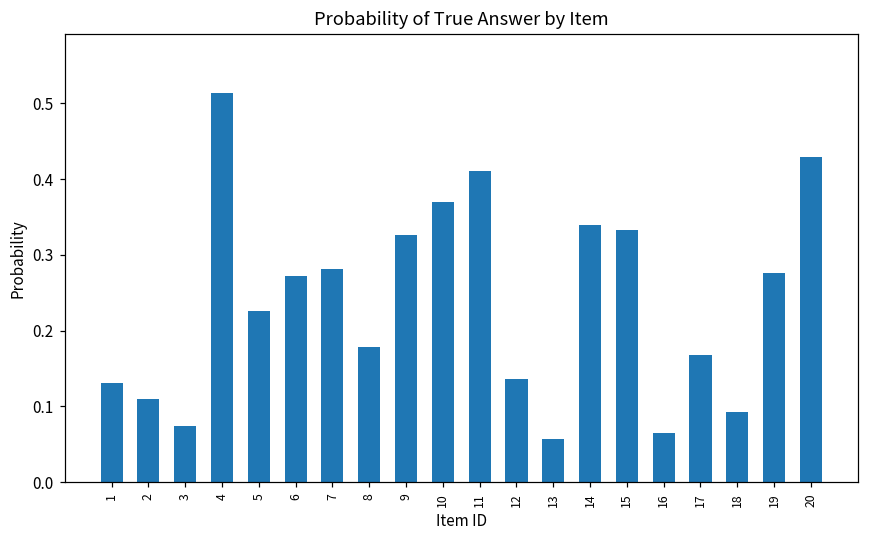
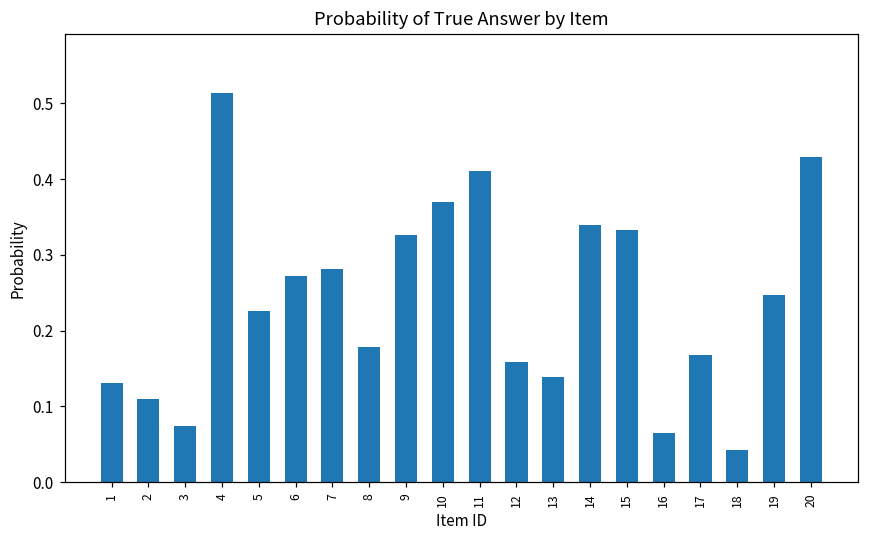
12: 0.14 -> 0.16
13: 0.06 -> 0.14
18: 0.09 -> 0.04
19: 0.28 -> 0.25
